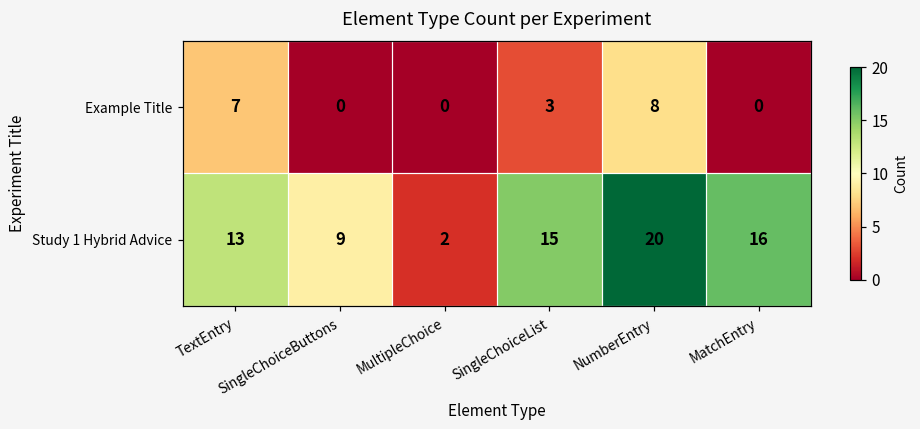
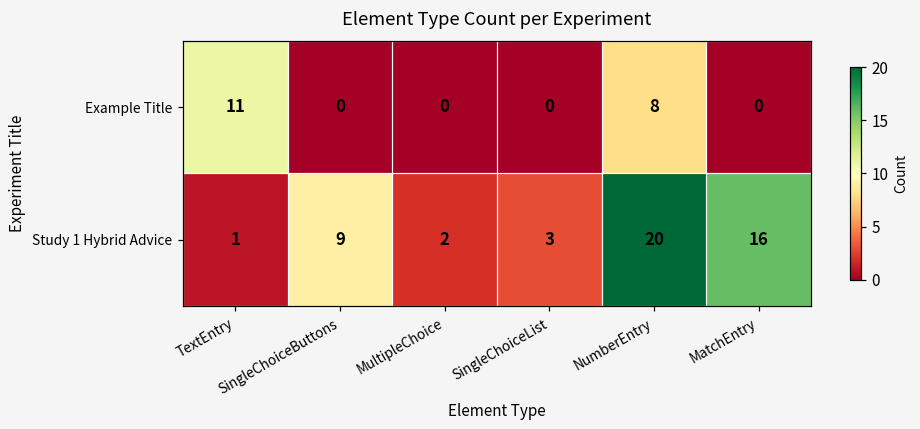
Example Title, TextEntry: 7 -> 11
Example Title, SingleChoiceList: 3 -> 0
Study 1 Hybrid Advice, TextEntry: 13 -> 1
Study 1 Hybrid Advice, SingleChoiceList: 15 -> 3
